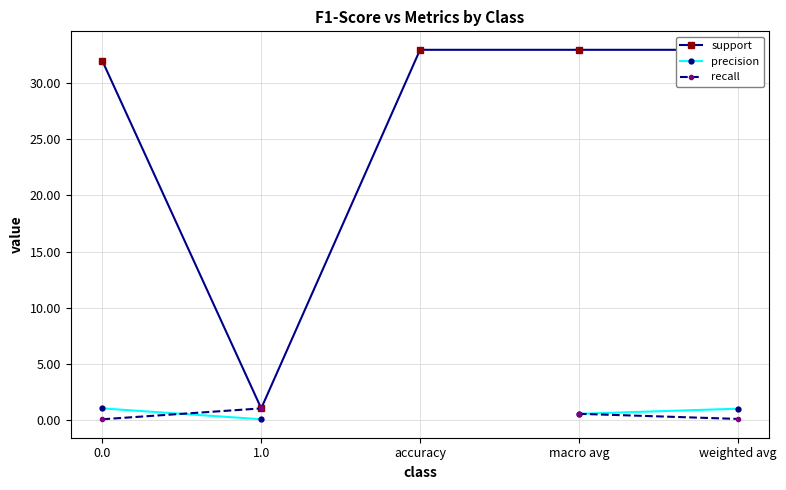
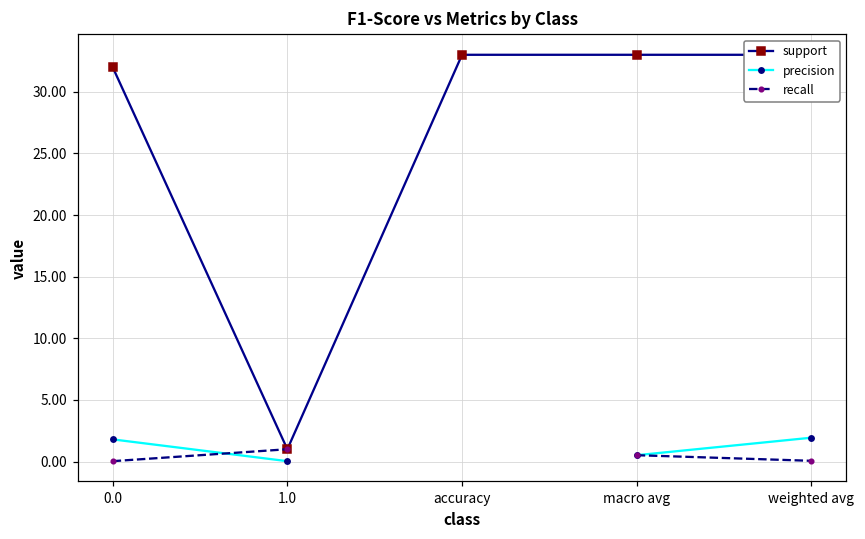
precision, 0.0: 1.0 -> 1.8
precision, weighted avg: 1.0 -> 1.9
